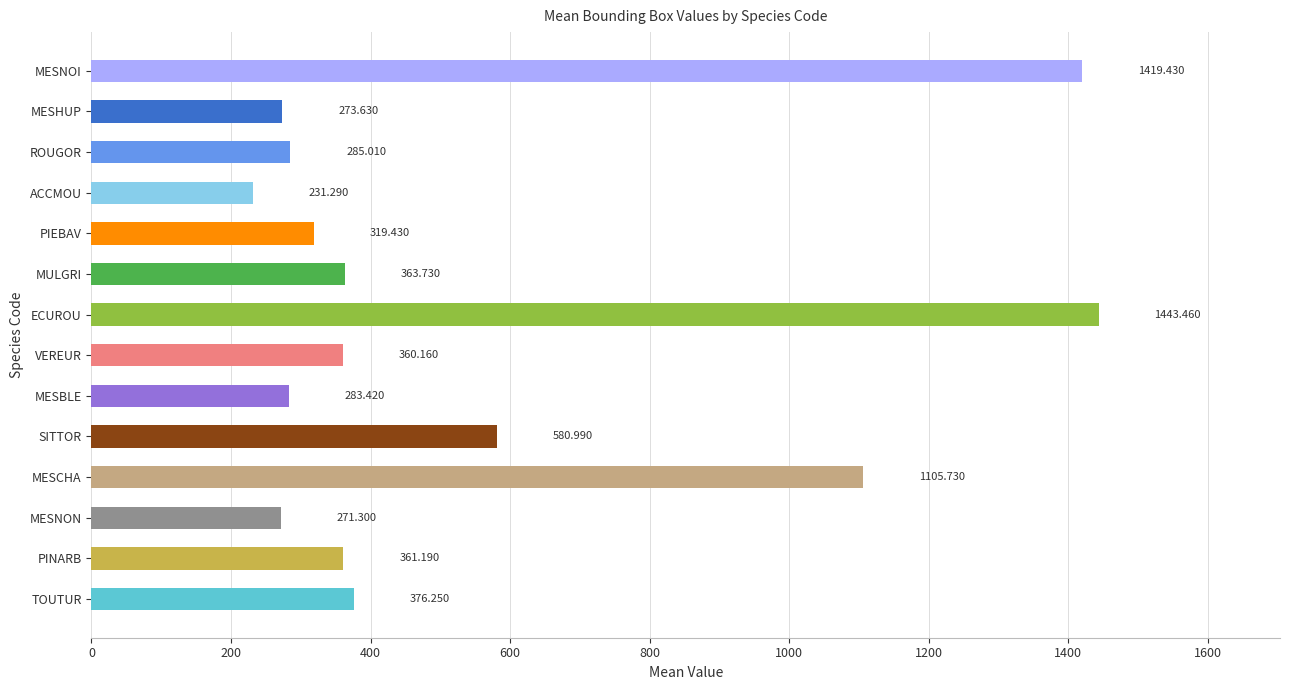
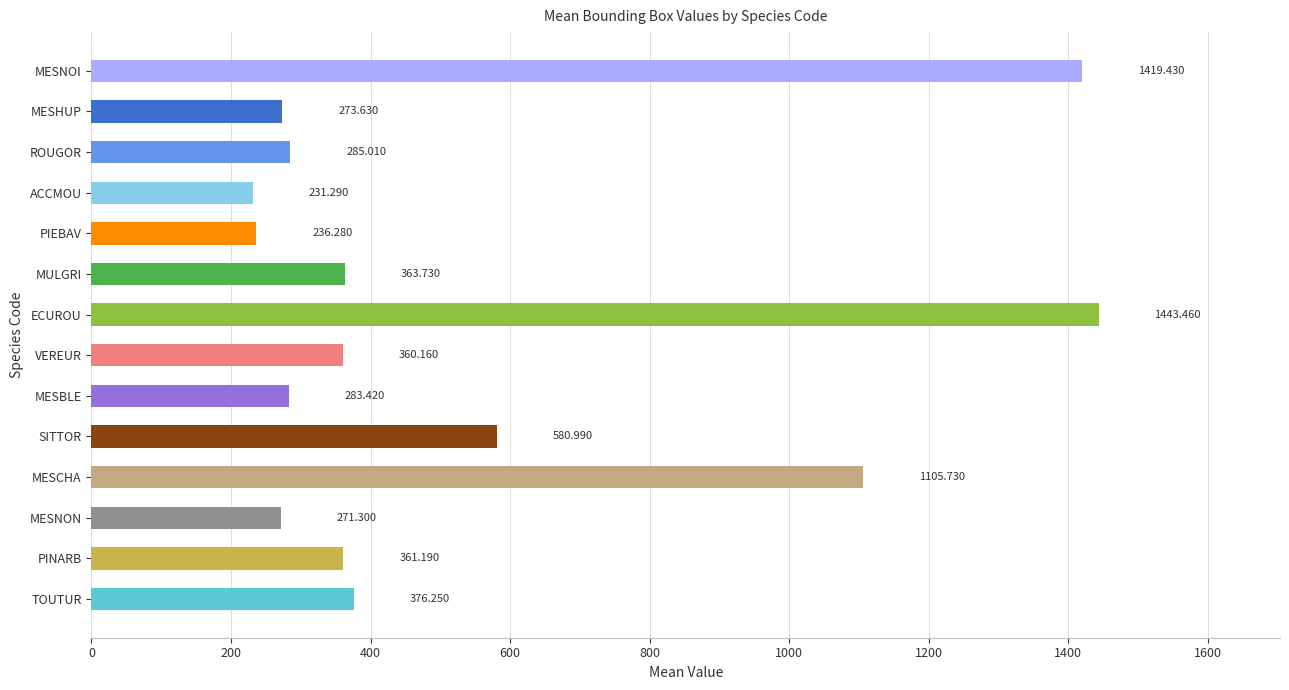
PIEBAV: 319.430 -> 236.280
